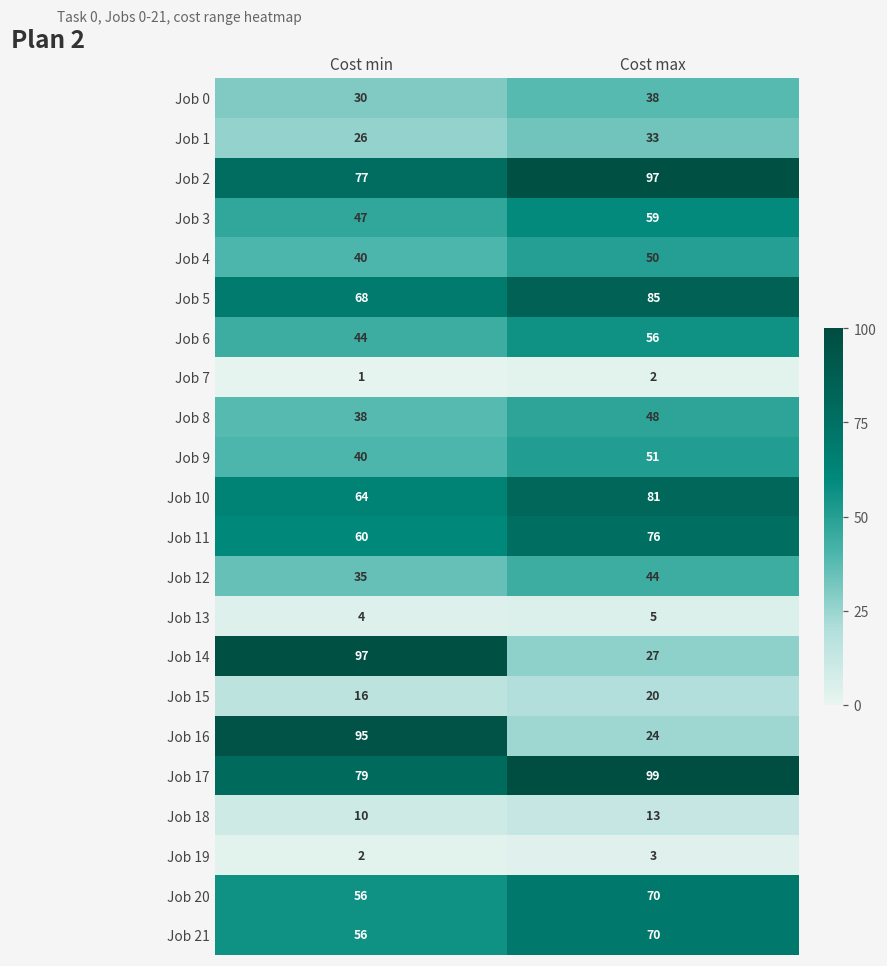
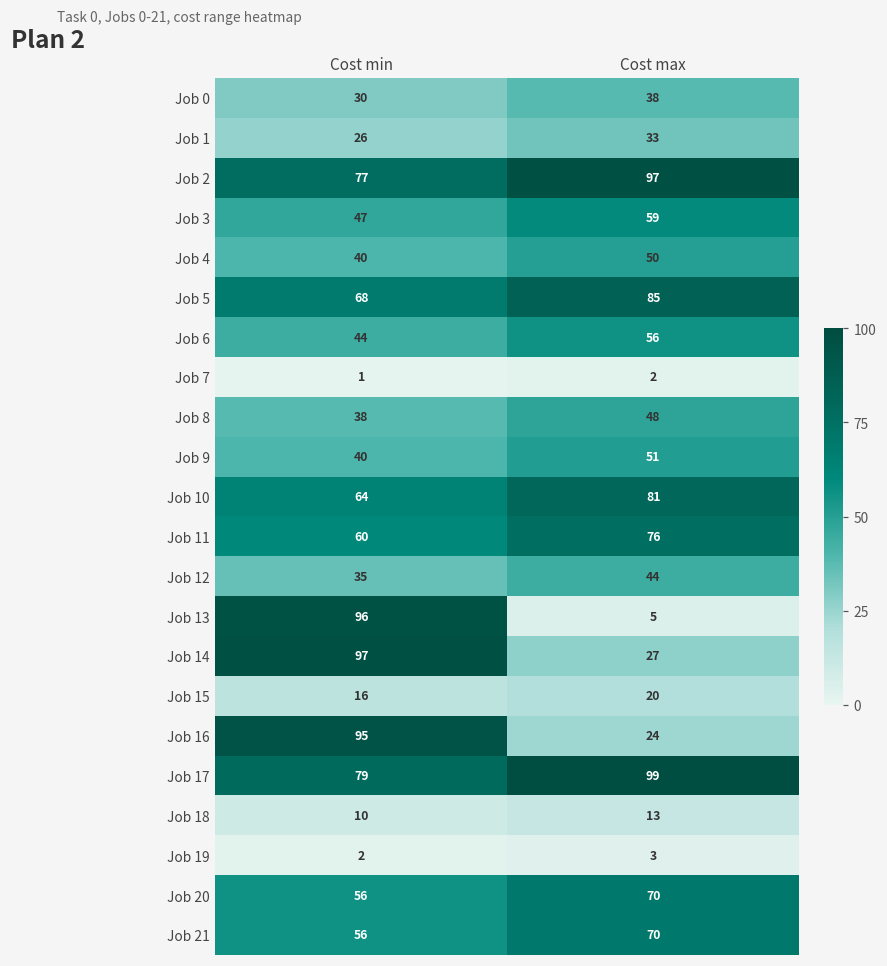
Job 13, Cost min: 4 -> 96
